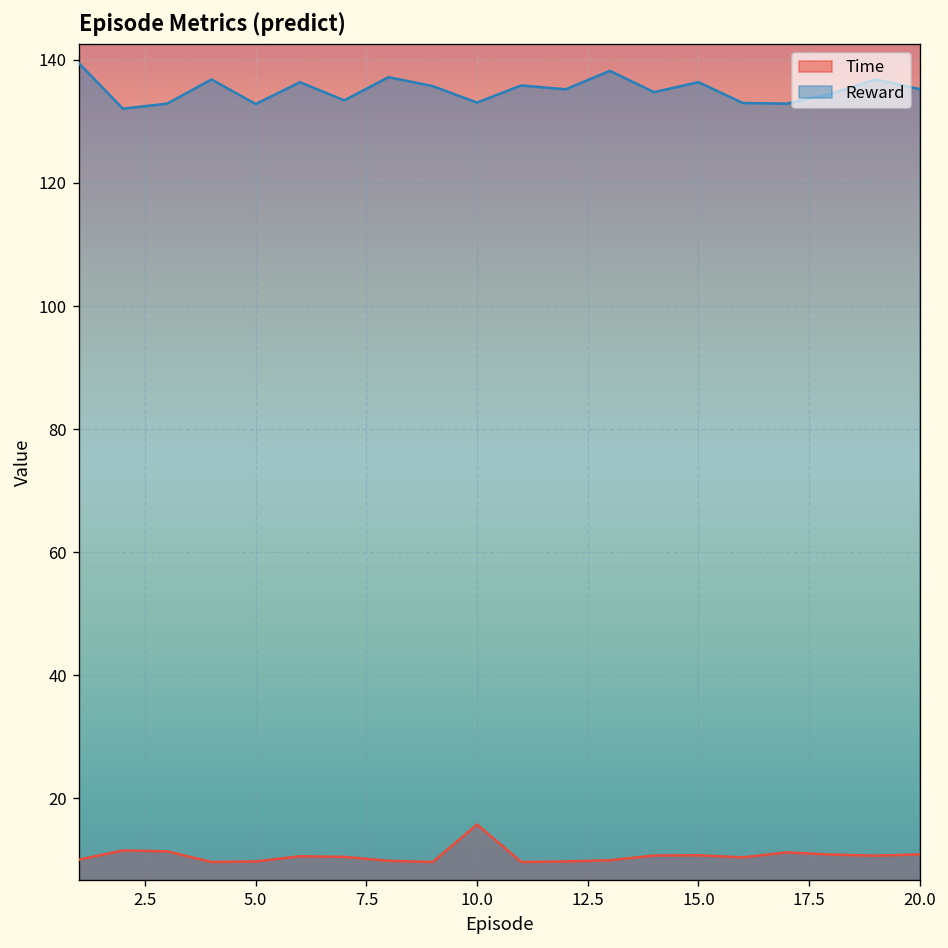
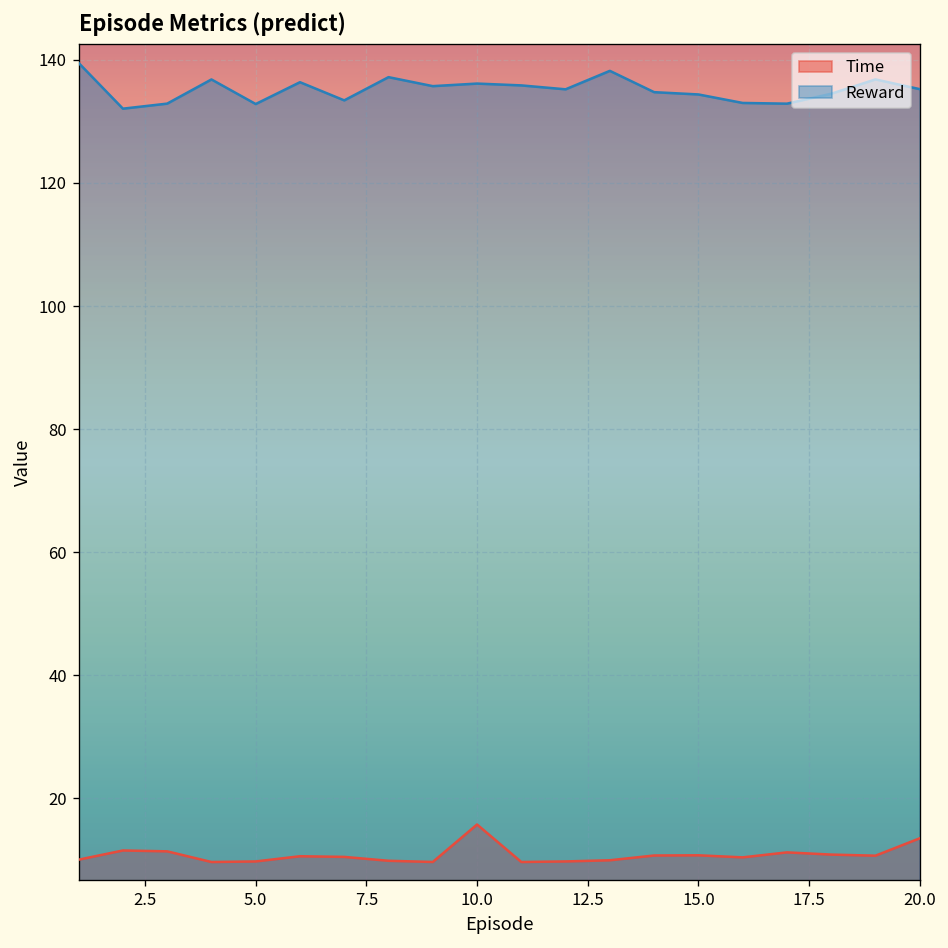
Reward, 10.0: 133 -> 136
Reward, 15.0: 136 -> 134
Time, 20.0: 11 -> 13
